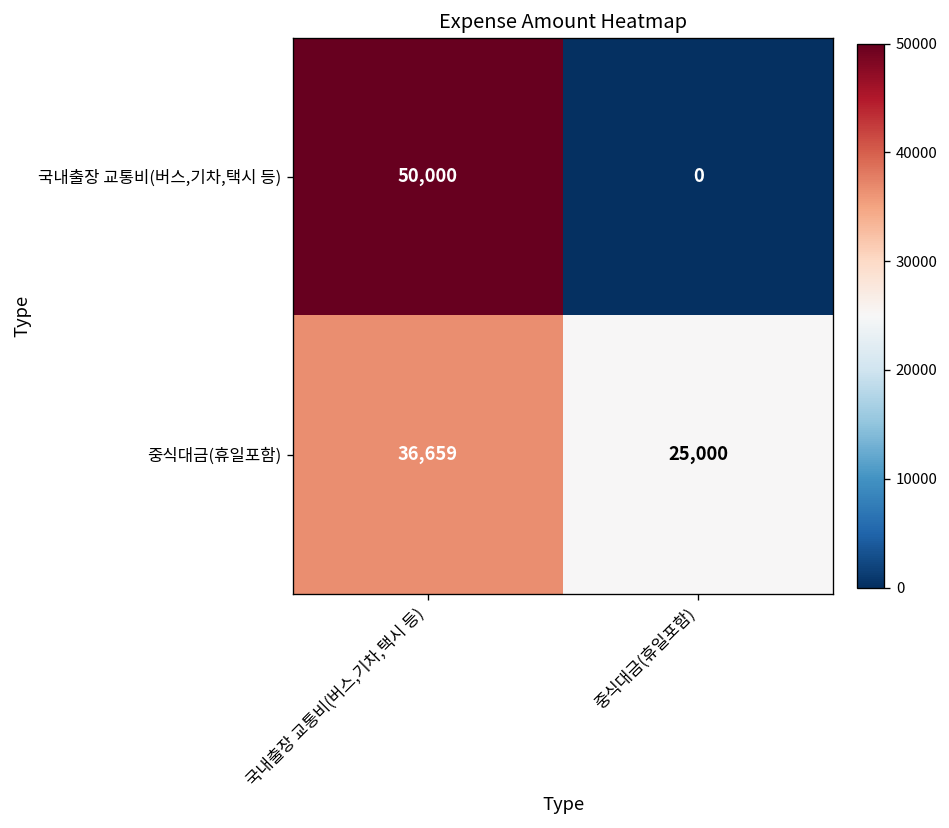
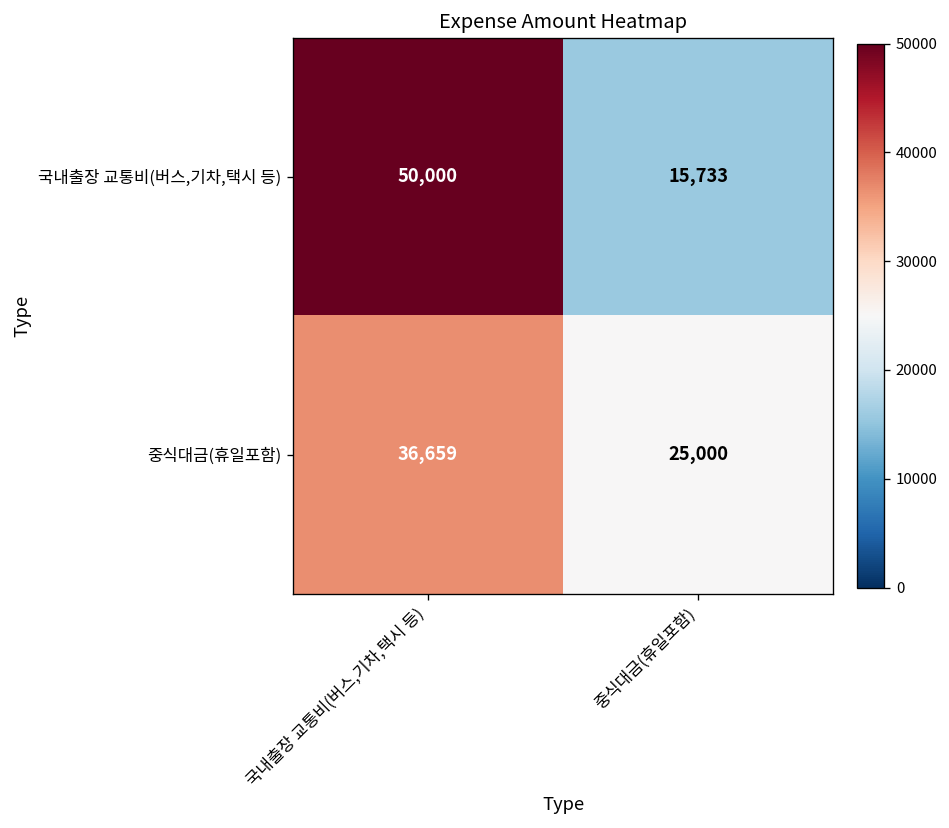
국내출장 교통비(버스,기차,택시 등), 중식대금(휴일포함): 0 -> 15,733
